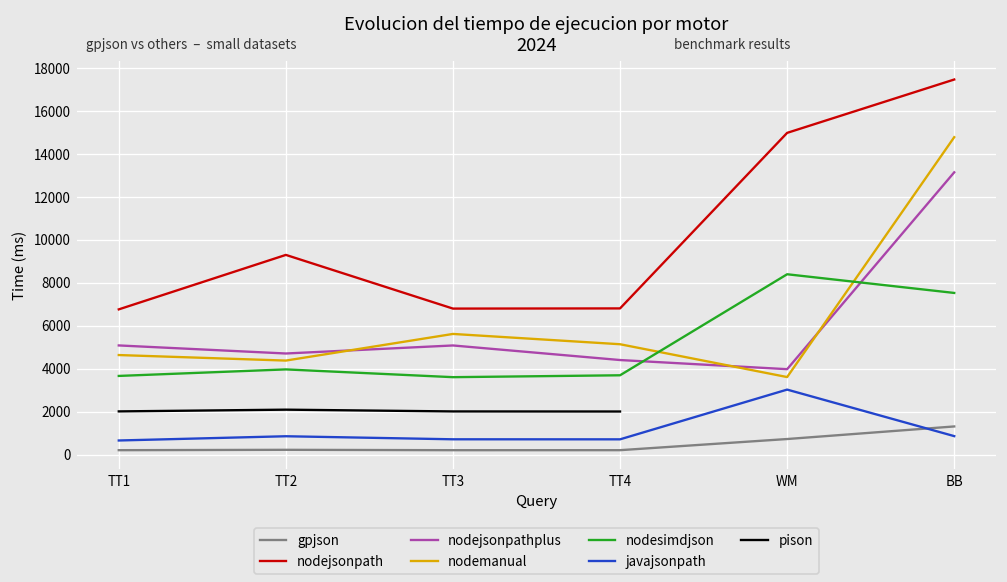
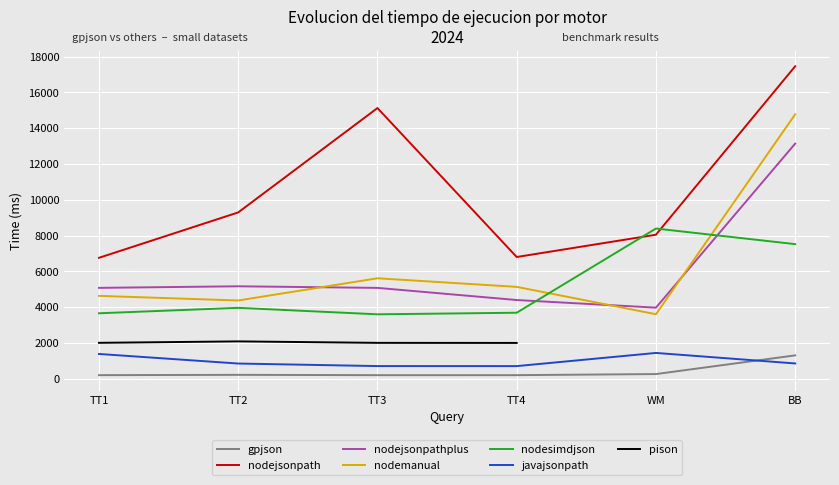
javajsonpath, TT1: 700 -> 1400
nodejsonpathplus, TT2: 4700 -> 5200
nodejsonpath, TT3: 6800 -> 15100
gpjson, WM: 700 -> 300
nodejsonpath, WM: 15000 -> 8100
javajsonpath, WM: 3000 -> 1400
